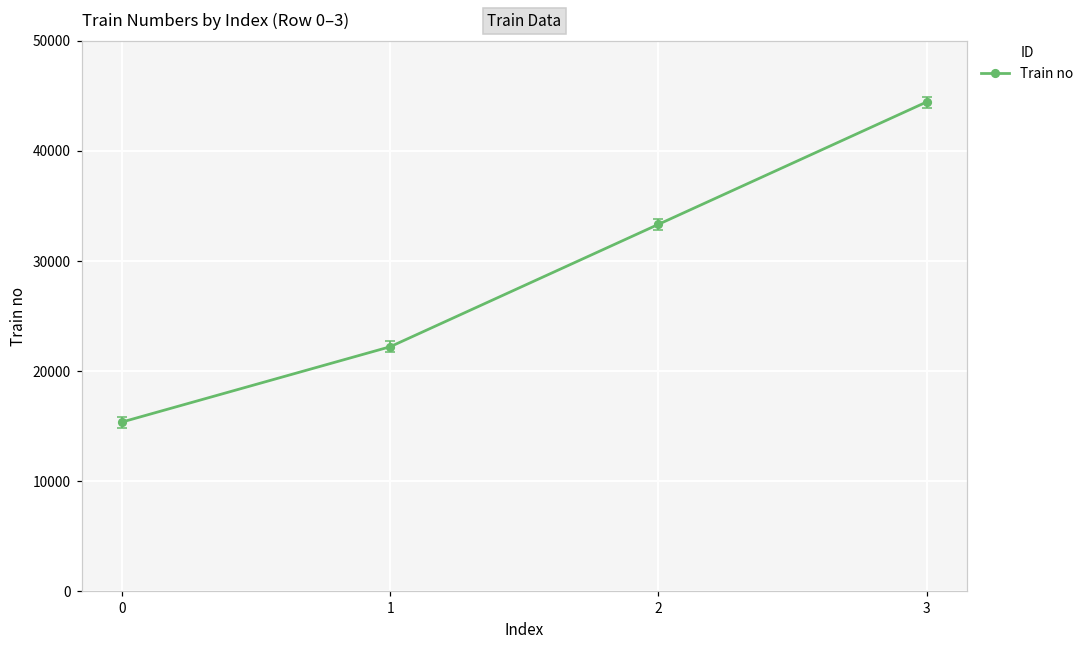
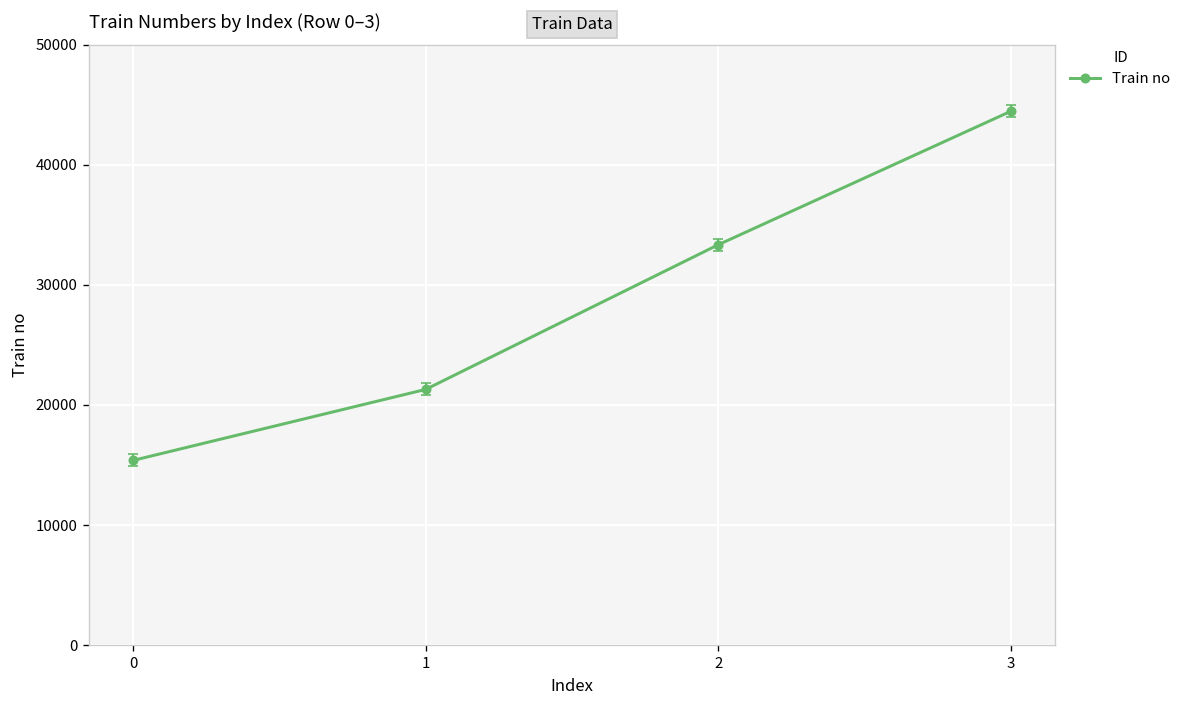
Train no, 1: 22200 -> 21300
